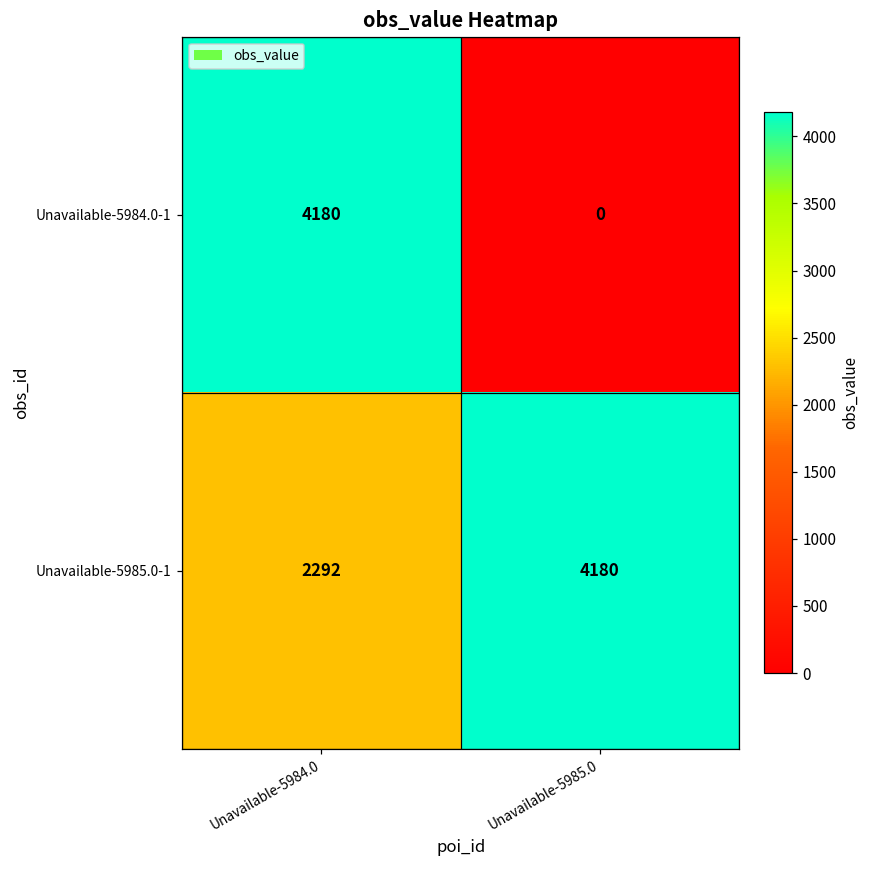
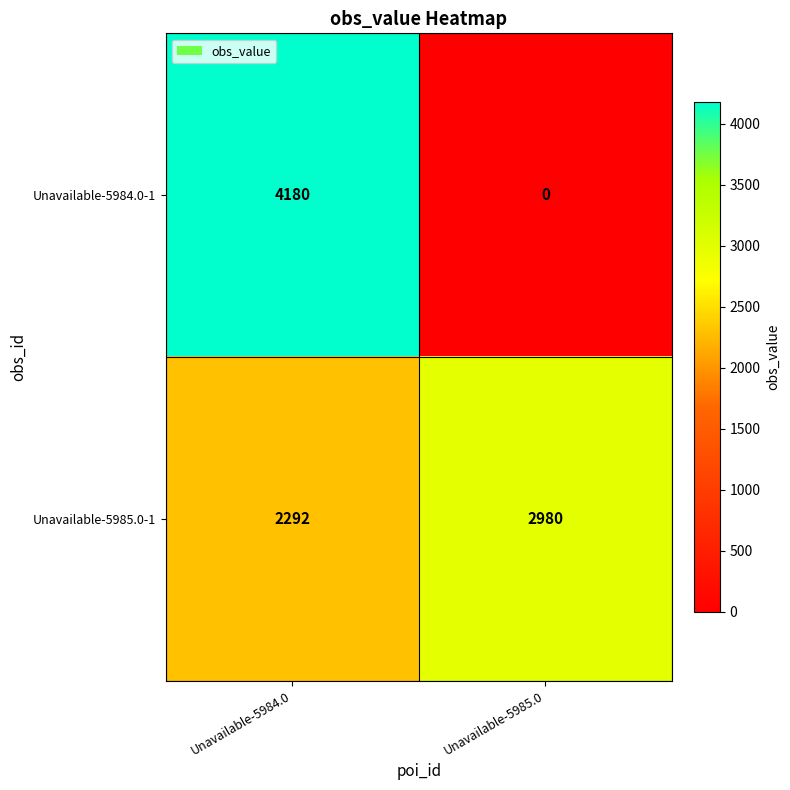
Unavailable-5985.0-1, Unavailable-5985.0: 4180 -> 2980
